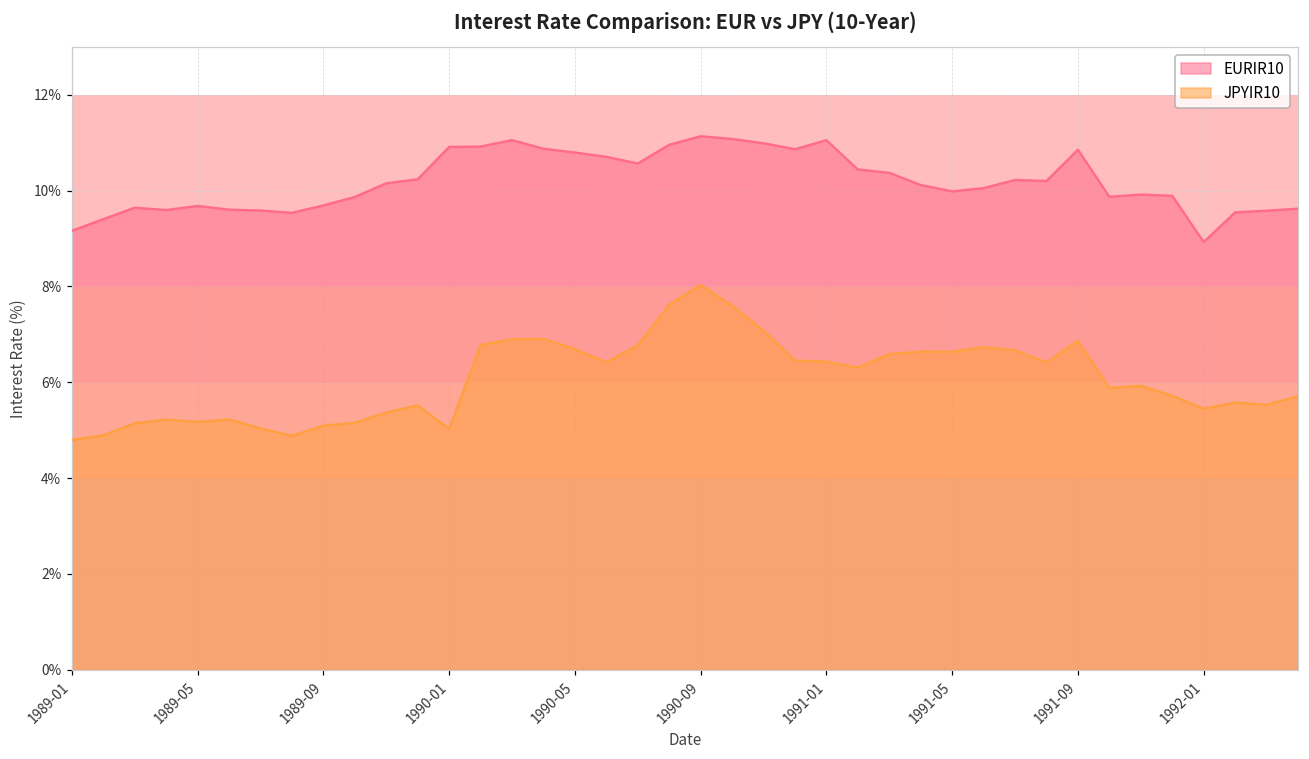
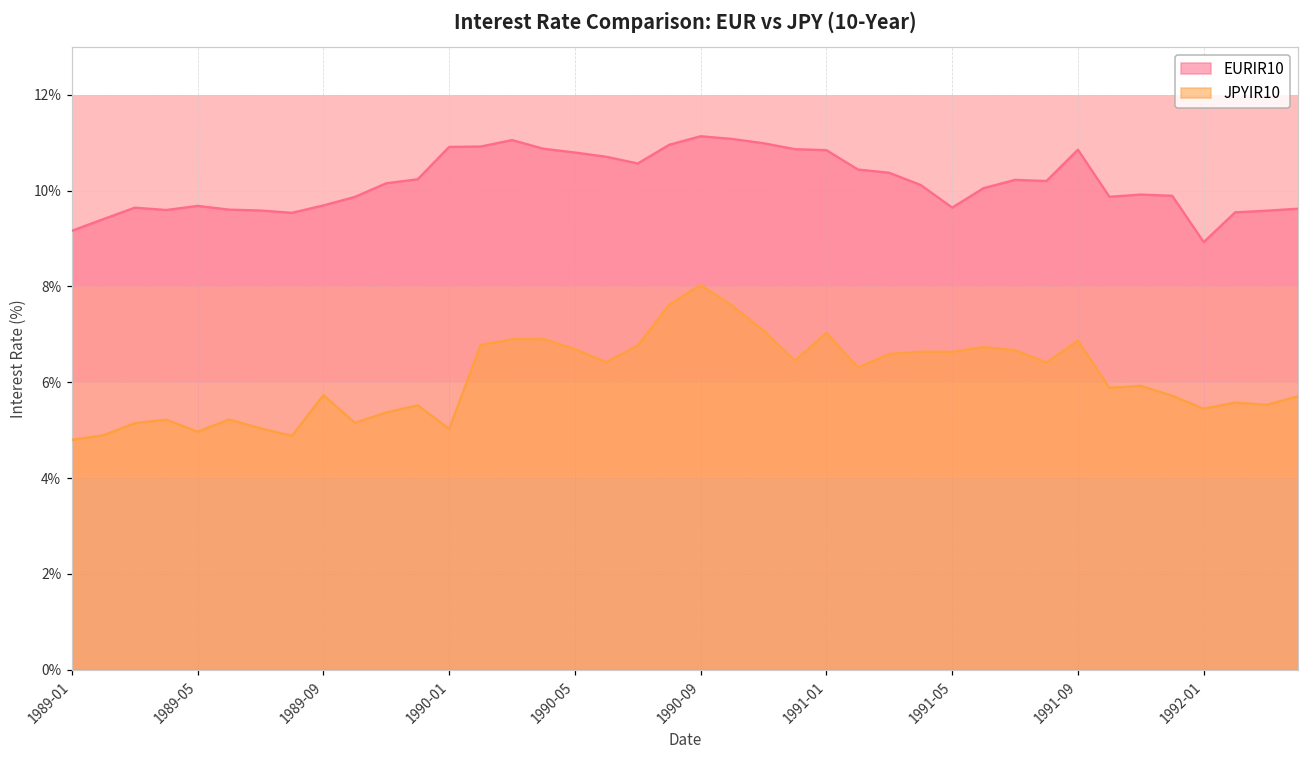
JPYIR10, 1989-05: 5.2% -> 5.0%
JPYIR10, 1989-09: 5.1% -> 5.7%
EURIR10, 1991-01: 11.1% -> 10.8%
JPYIR10, 1991-01: 6.4% -> 7.0%
EURIR10, 1991-05: 10.0% -> 9.6%
